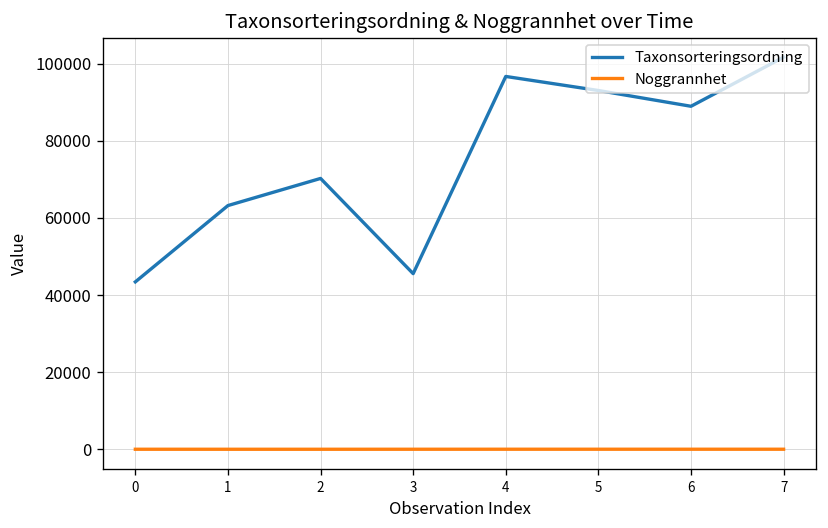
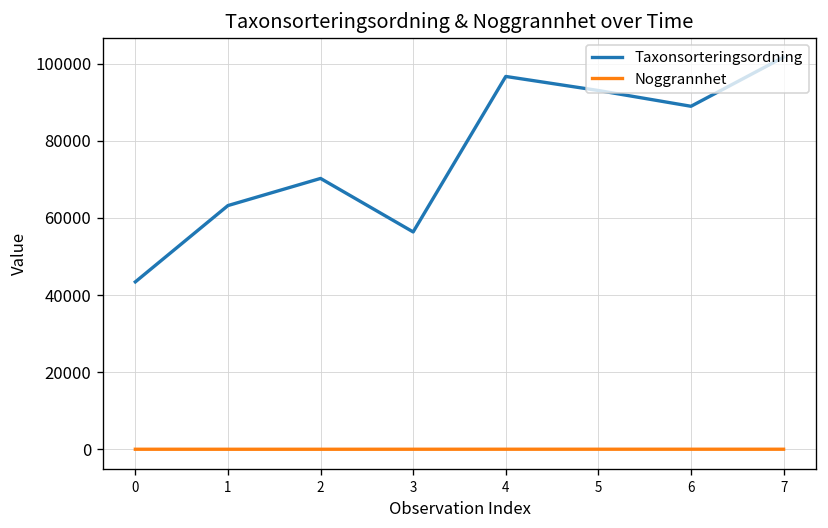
Taxonsorteringsordning, 3: 46000 -> 56000
